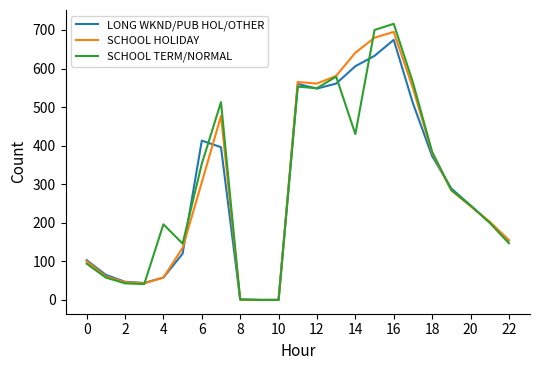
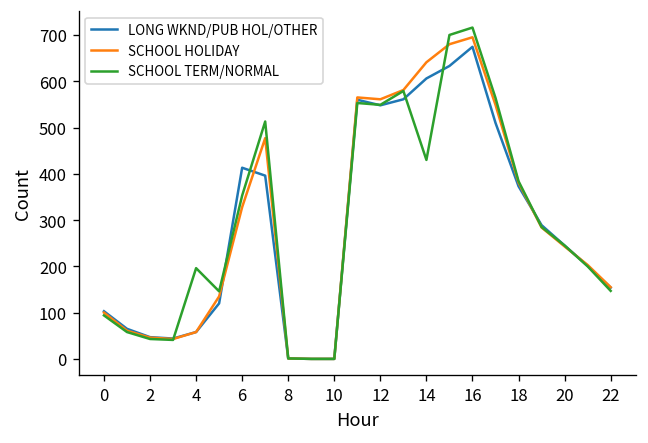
SCHOOL HOLIDAY, 6: 310 -> 330
